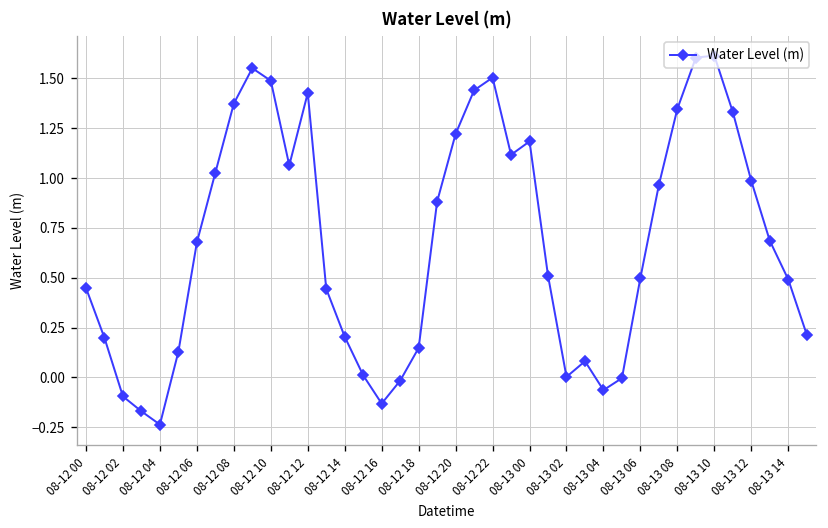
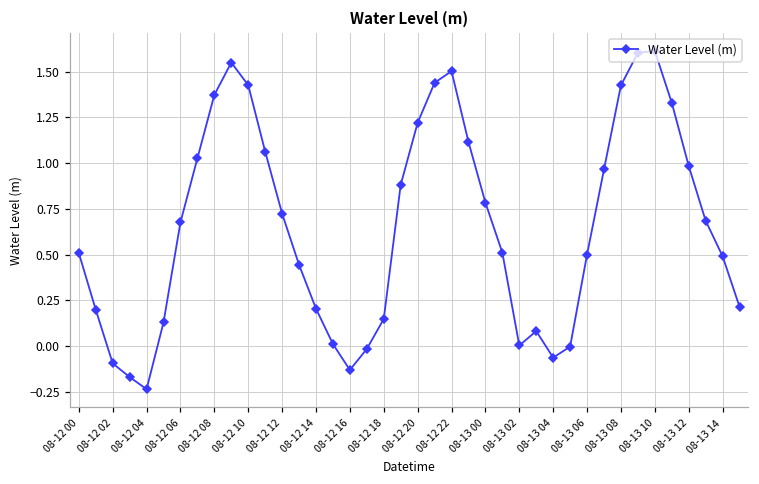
08-12 00: 0.45 -> 0.51
08-12 10: 1.49 -> 1.43
08-12 12: 1.43 -> 0.72
08-13 00: 1.18 -> 0.78
08-13 08: 1.35 -> 1.43
